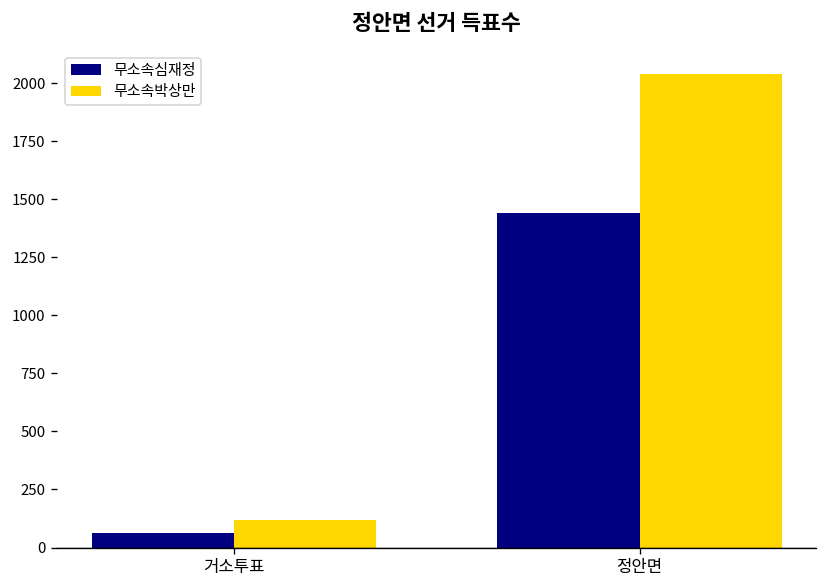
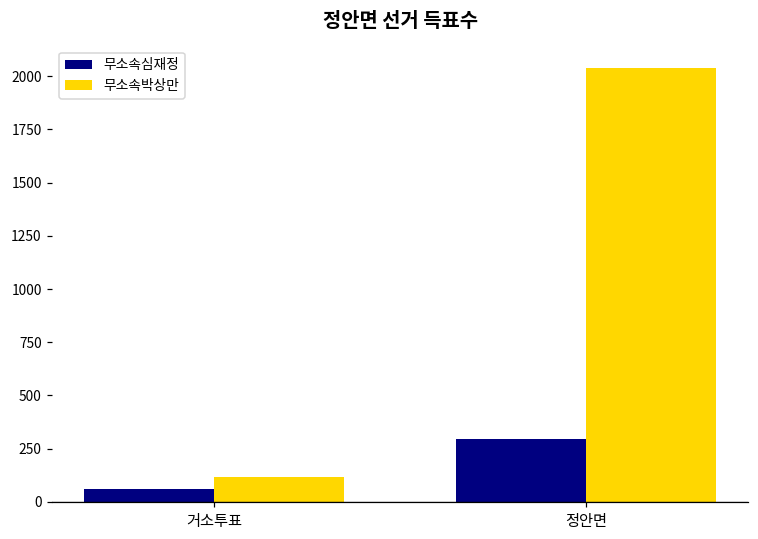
무소속심재정, 정안면: 1440 -> 300
